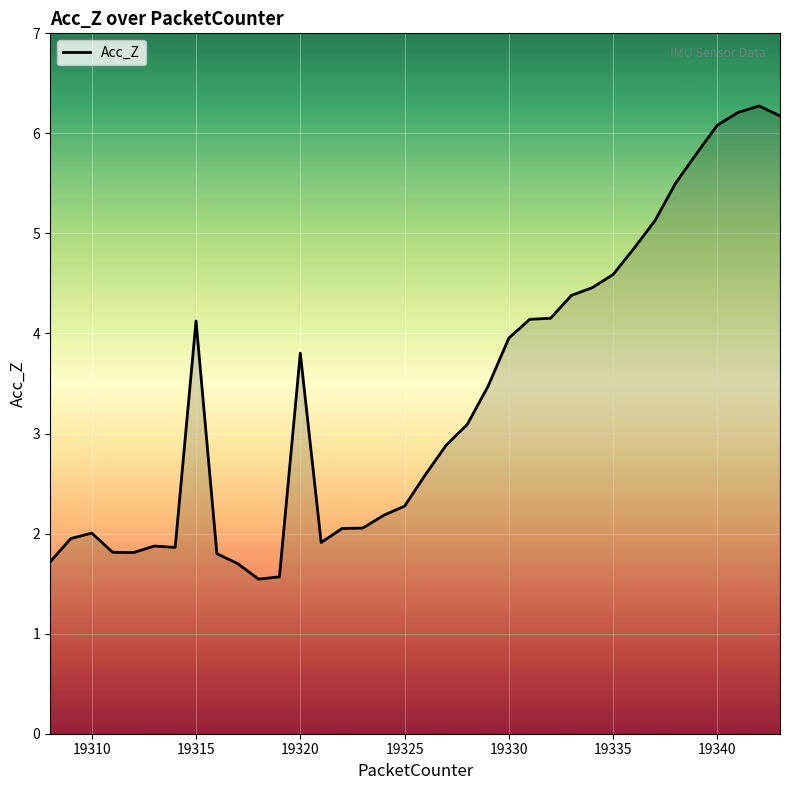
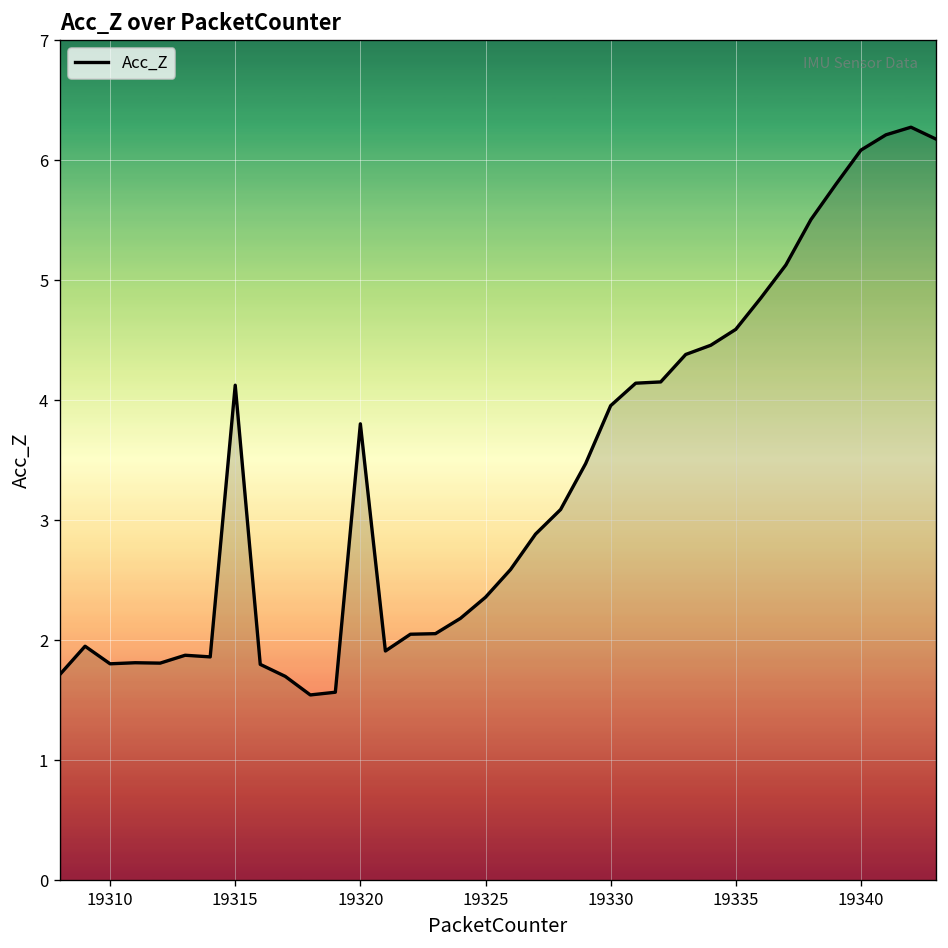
19310: 2.01 -> 1.80
19325: 2.28 -> 2.36
